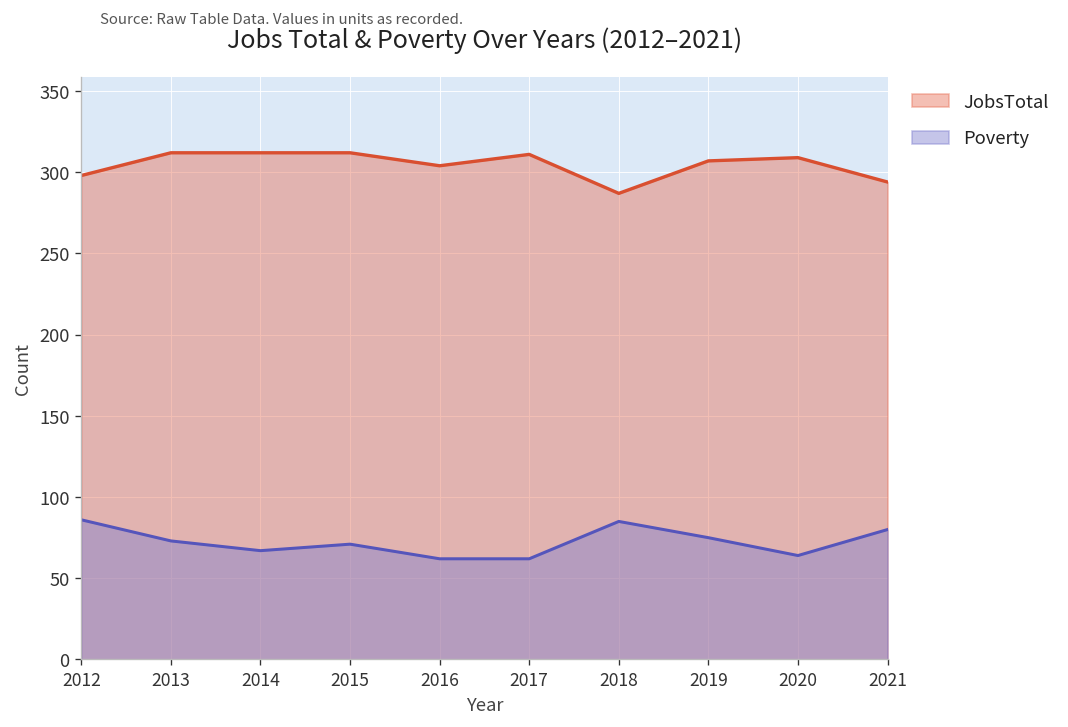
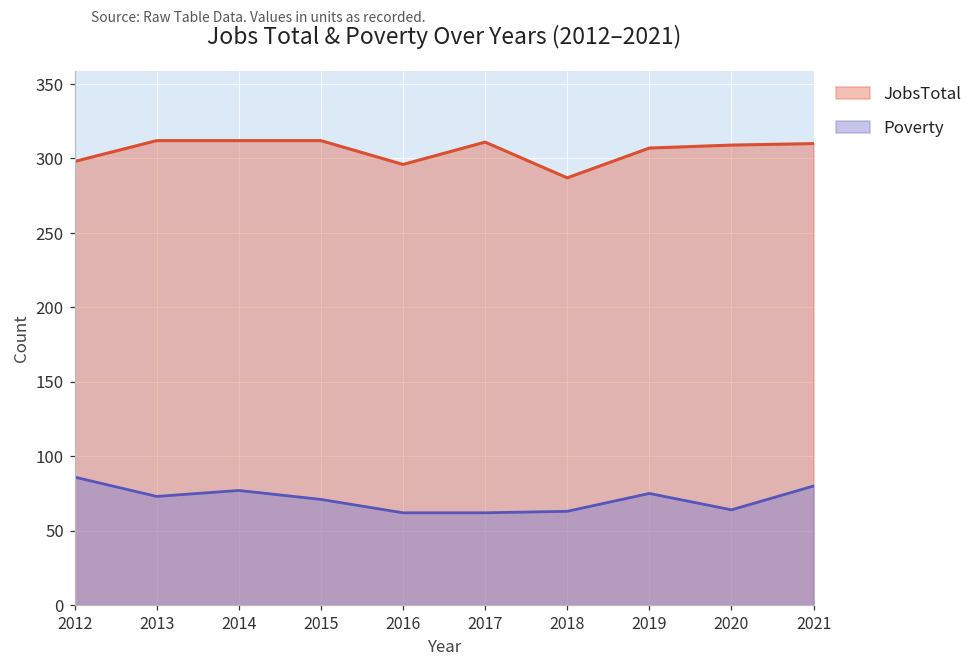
Poverty, 2014: 67 -> 77
JobsTotal, 2016: 304 -> 296
Poverty, 2018: 85 -> 63
JobsTotal, 2021: 294 -> 310
